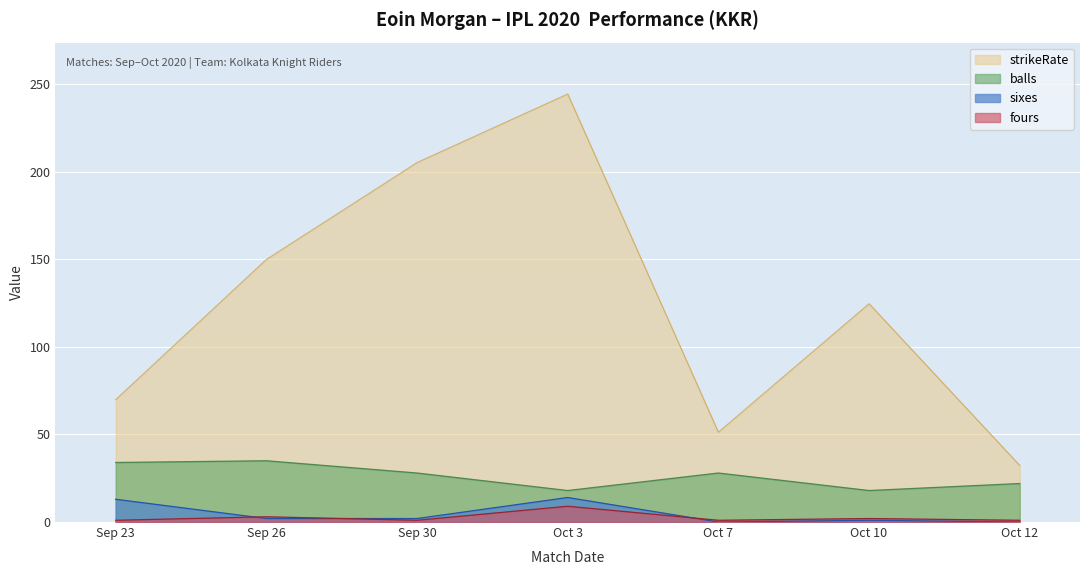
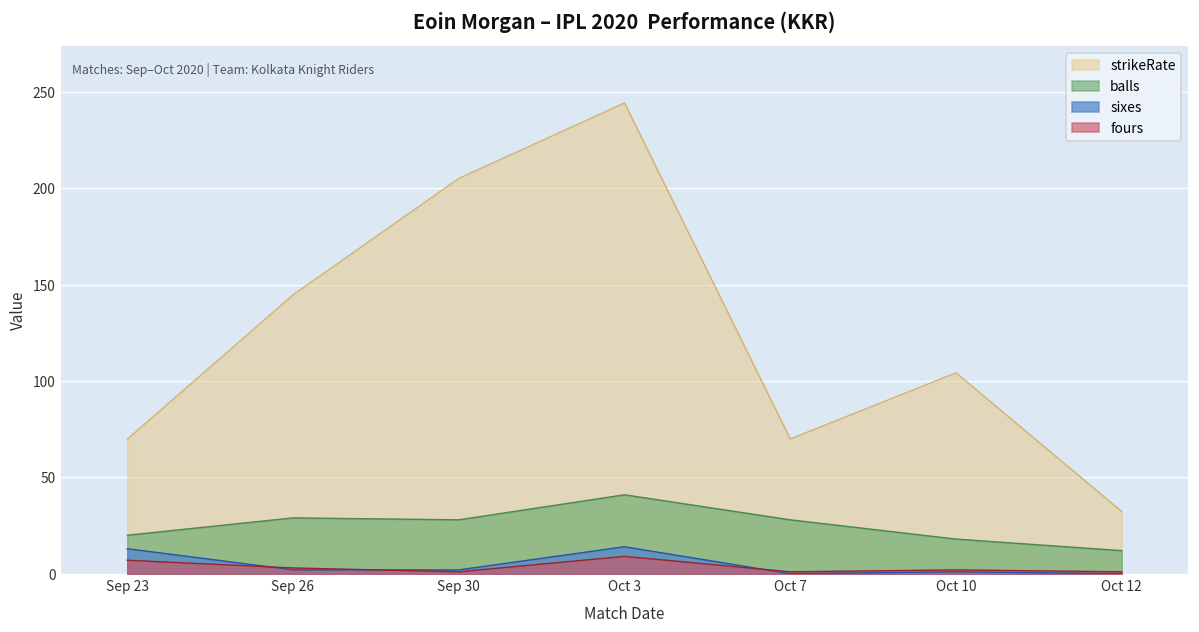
balls, Sep 23: 34 -> 20
fours, Sep 23: 1 -> 7
strikeRate, Sep 26: 150 -> 145
balls, Sep 26: 35 -> 29
balls, Oct 3: 18 -> 41
strikeRate, Oct 7: 51 -> 70
strikeRate, Oct 10: 125 -> 104
balls, Oct 12: 22 -> 12
